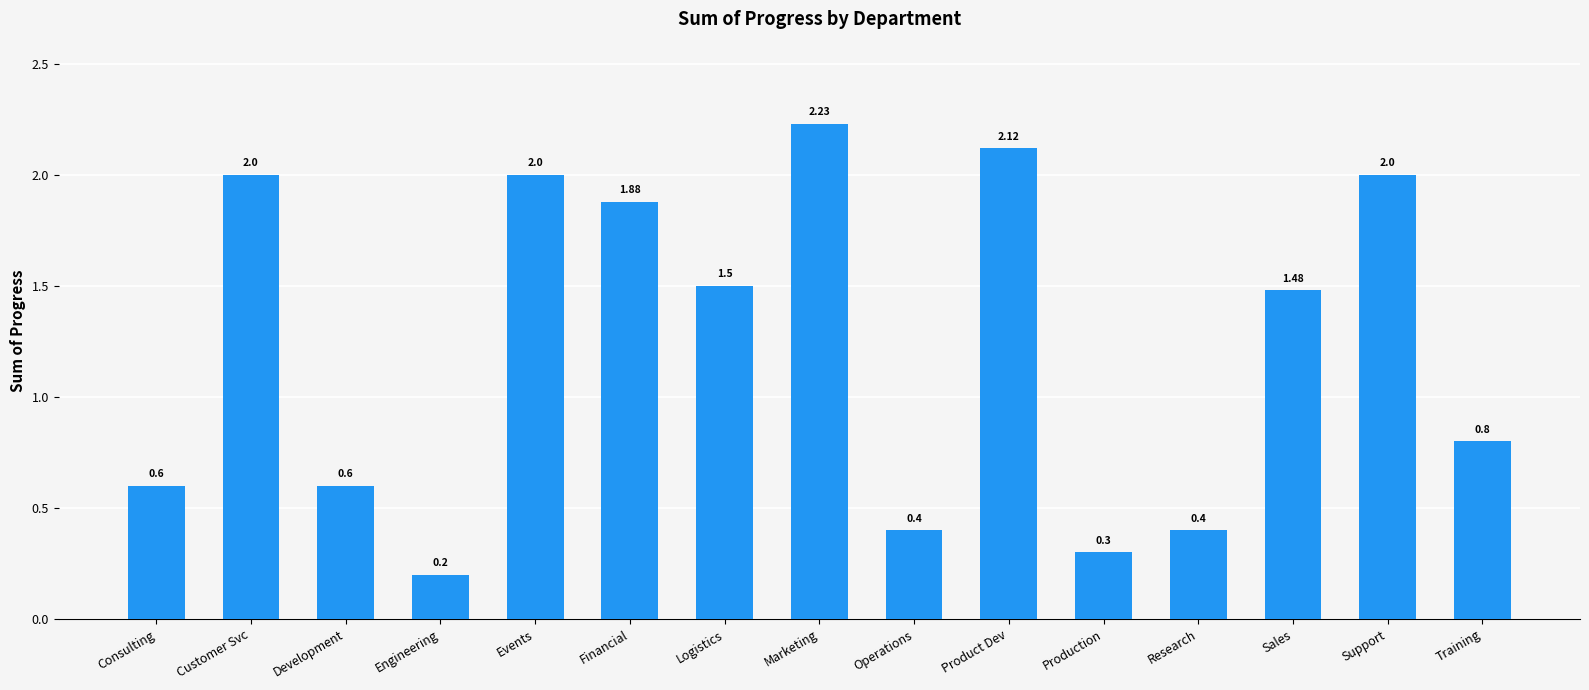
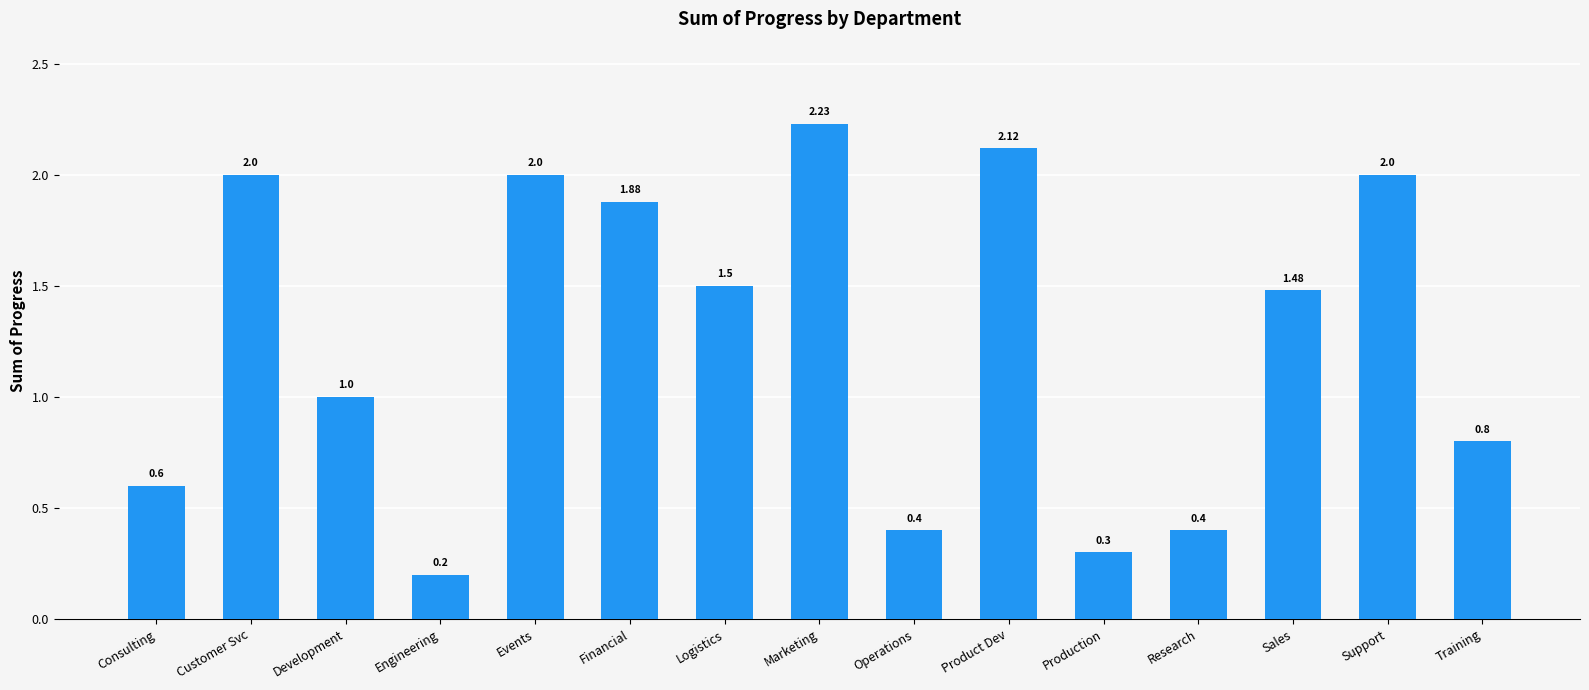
Development: 0.6 -> 1.0
